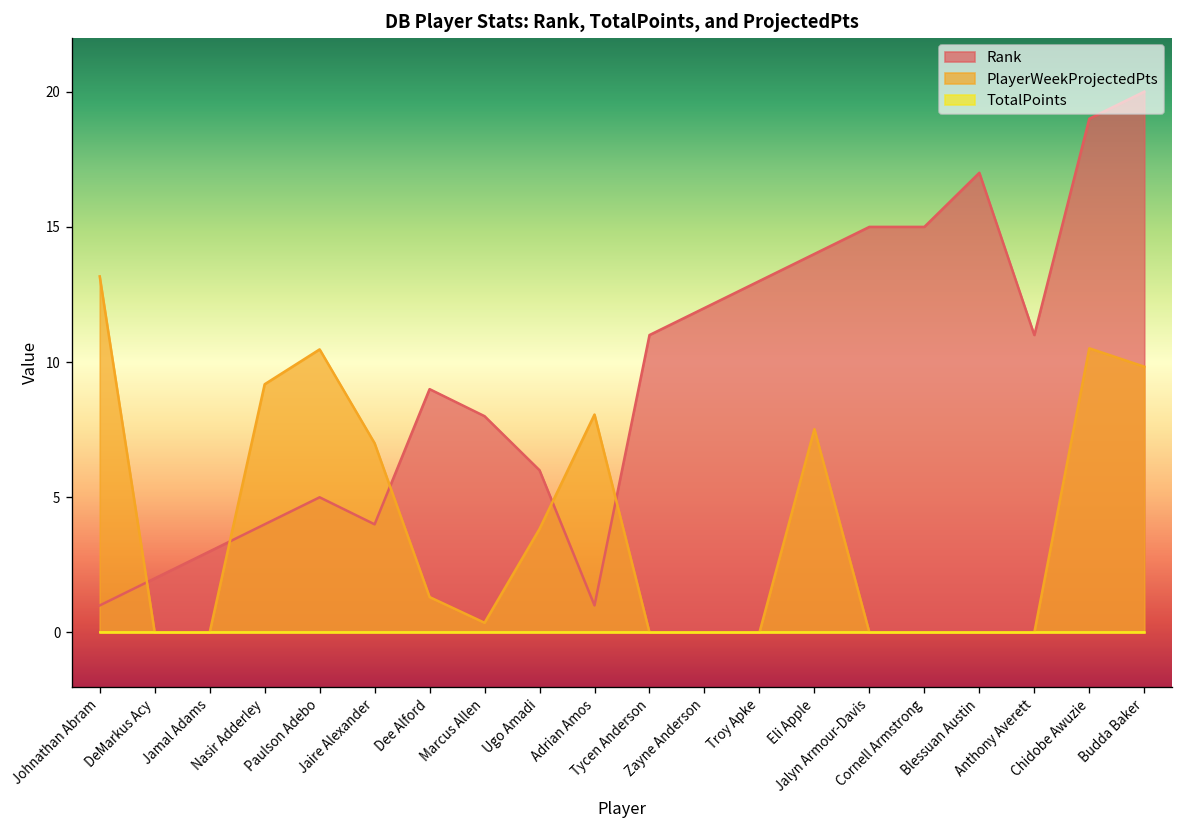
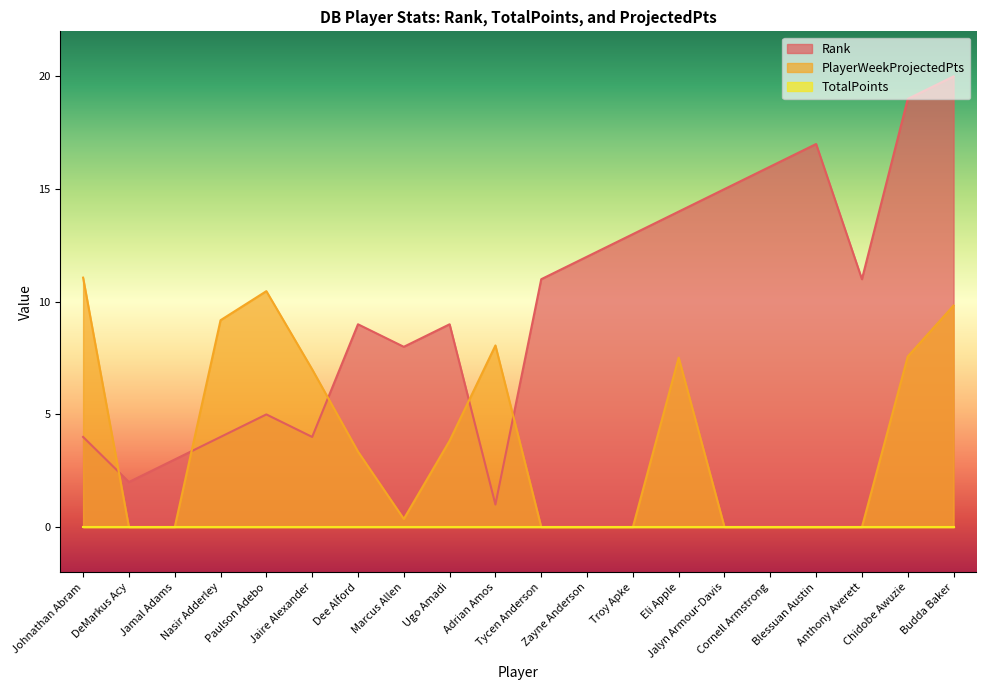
Rank, Johnathan Abram: 1 -> 4
PlayerWeekProjectedPts, Johnathan Abram: 13.2 -> 11.1
PlayerWeekProjectedPts, Dee Alford: 1.3 -> 3.4
Rank, Ugo Amadi: 6 -> 9
Rank, Cornell Armstrong: 15 -> 16
PlayerWeekProjectedPts, Chidobe Awuzie: 10.5 -> 7.6
